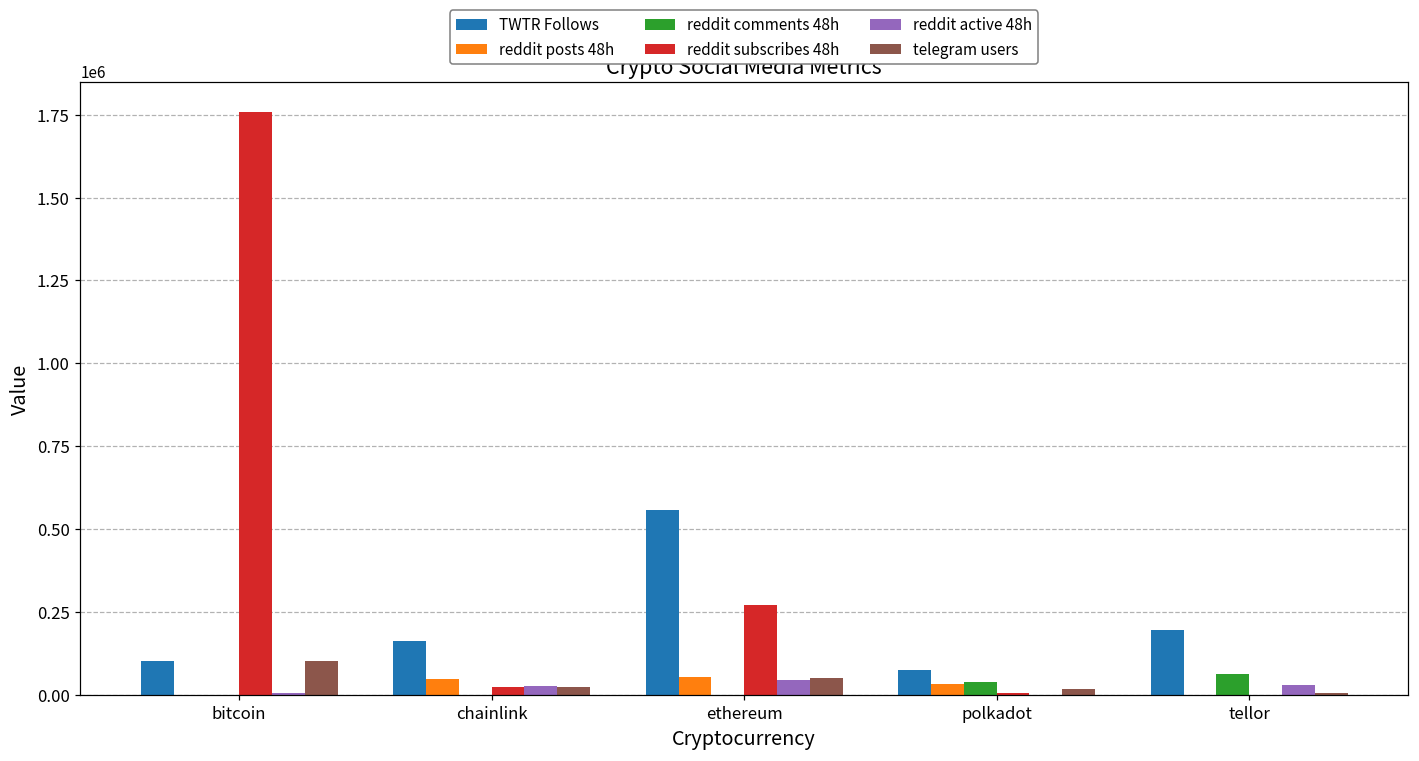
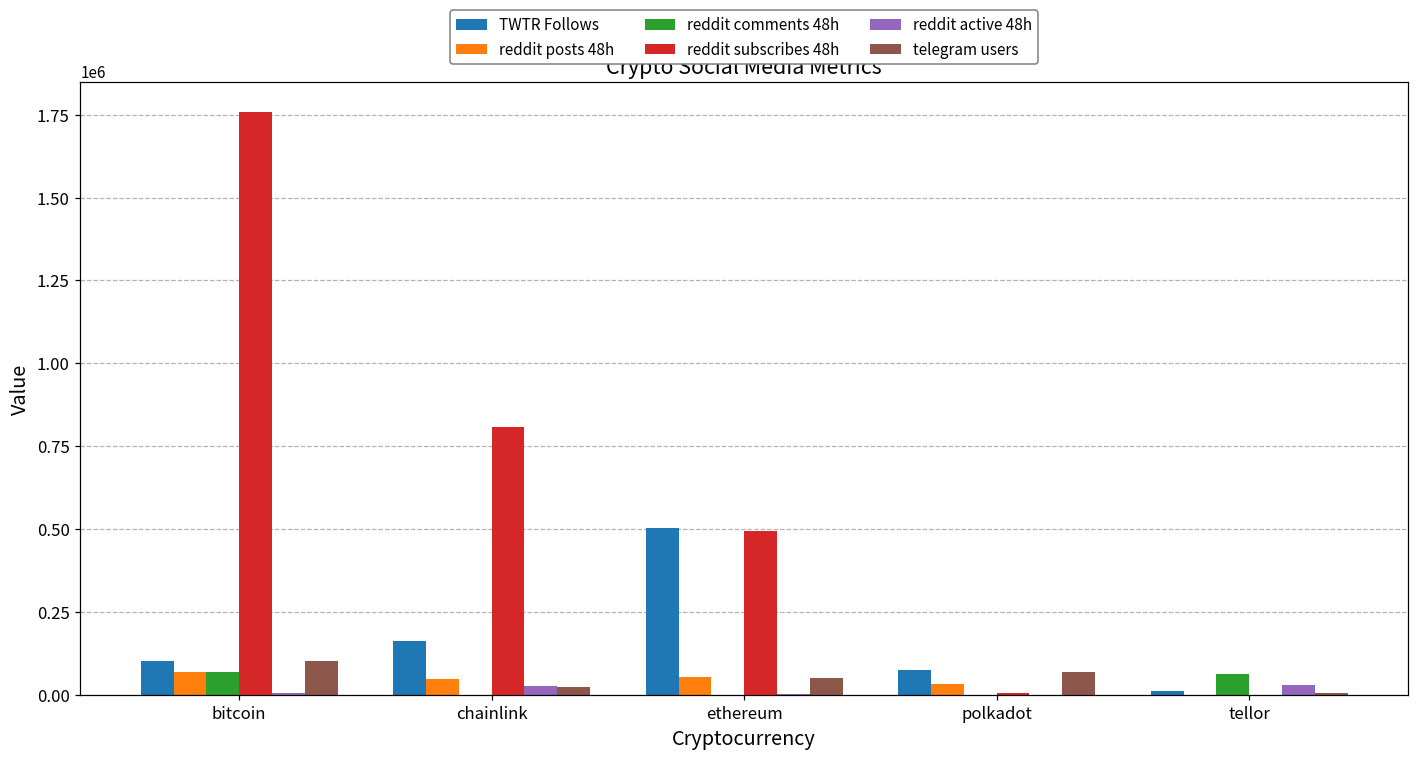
reddit posts 48h, bitcoin: 0 -> 70000
reddit comments 48h, bitcoin: 0 -> 70000
reddit subscribes 48h, chainlink: 20000 -> 810000
TWTR Follows, ethereum: 560000 -> 500000
reddit subscribes 48h, ethereum: 270000 -> 490000
reddit active 48h, ethereum: 40000 -> 0
reddit comments 48h, polkadot: 40000 -> 0
telegram users, polkadot: 20000 -> 70000
TWTR Follows, tellor: 200000 -> 10000
